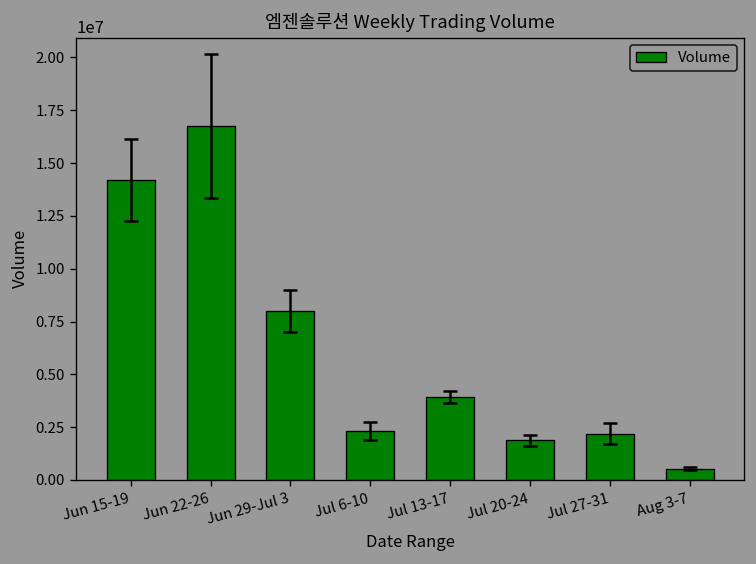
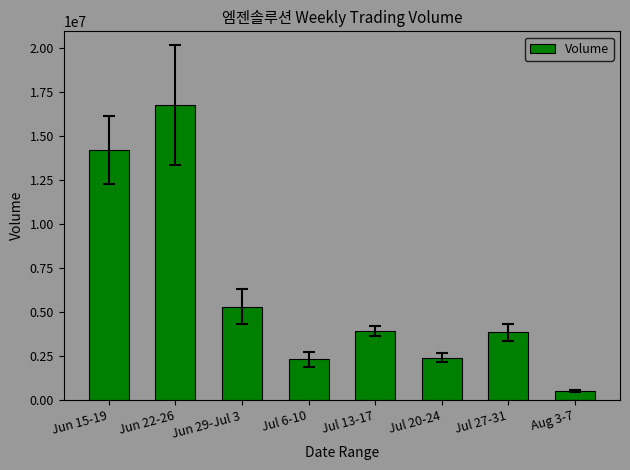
Volume, Jun 29-Jul 3: 8000000 -> 5300000
Volume, Jul 20-24: 1900000 -> 2400000
Volume, Jul 27-31: 2200000 -> 3800000
